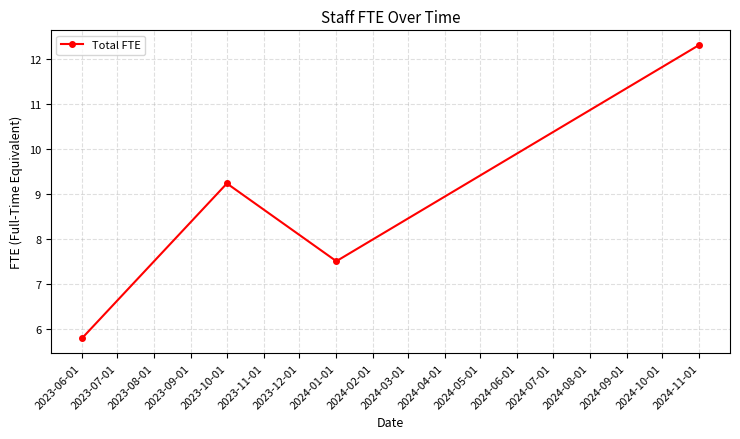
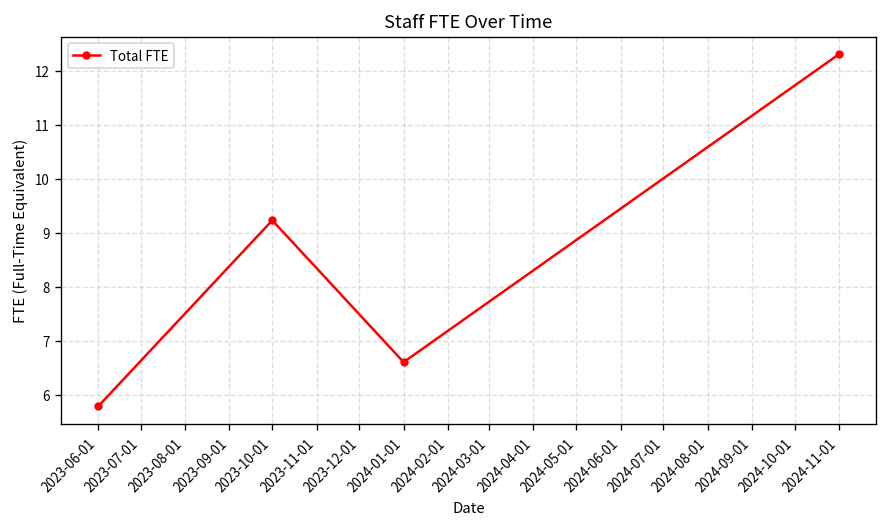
2024-01-01: 7.5 -> 6.6
